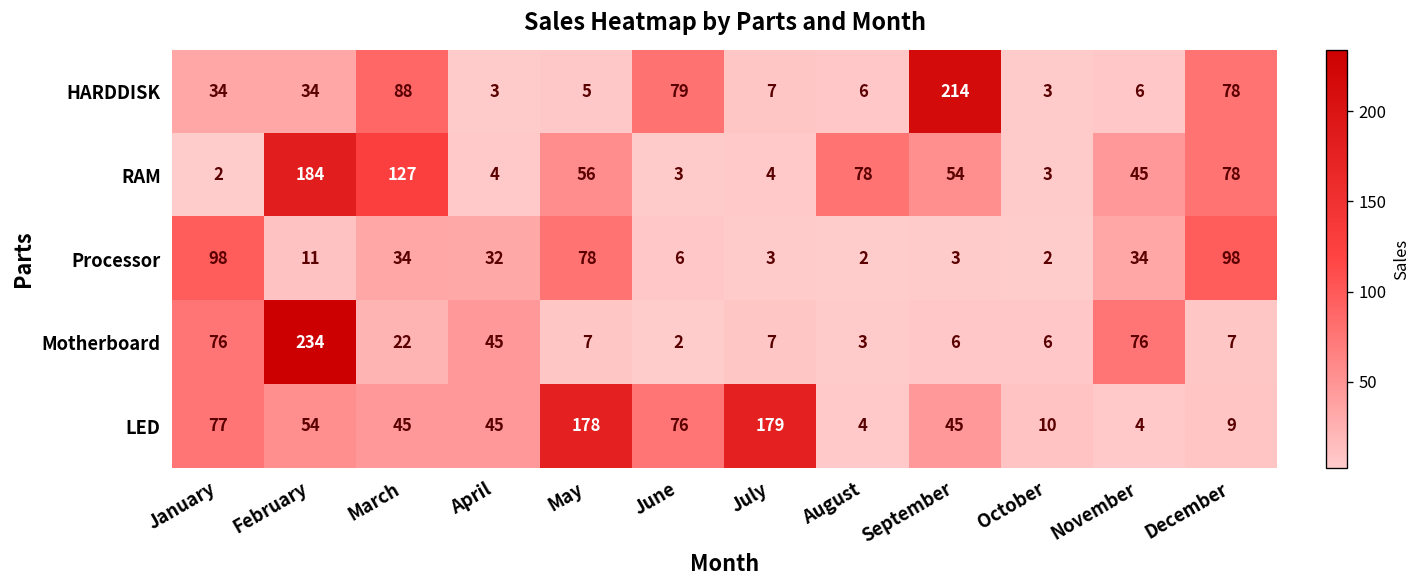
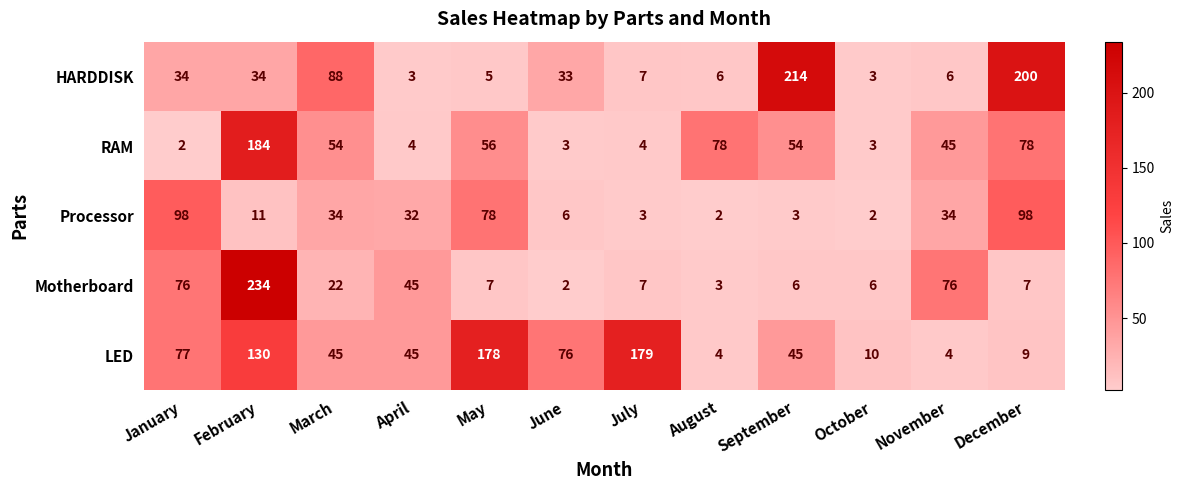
HARDDISK, June: 79 -> 33
HARDDISK, December: 78 -> 200
RAM, March: 127 -> 54
LED, February: 54 -> 130
